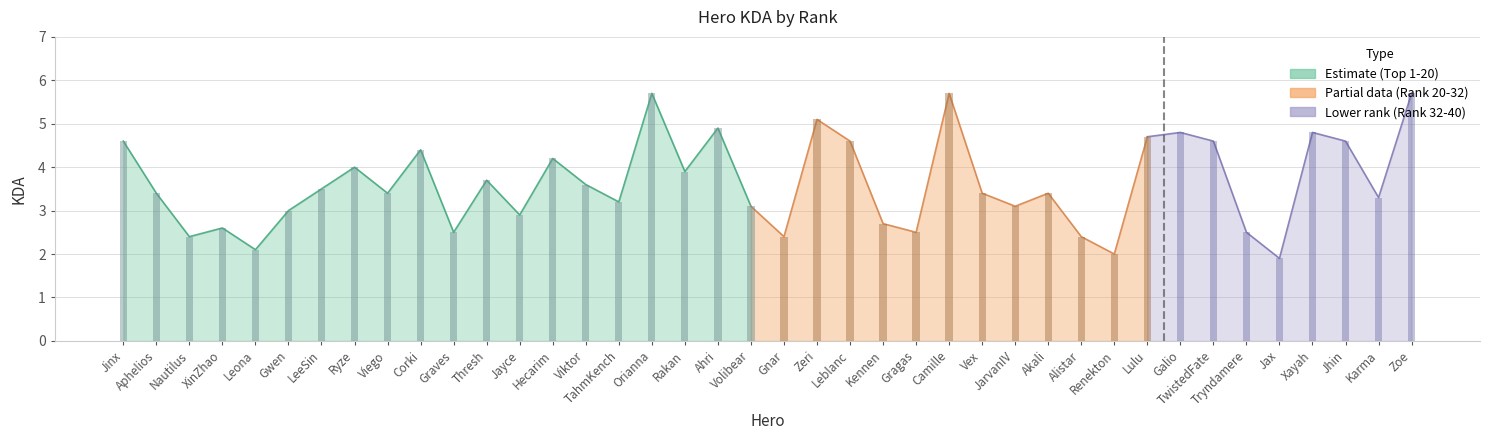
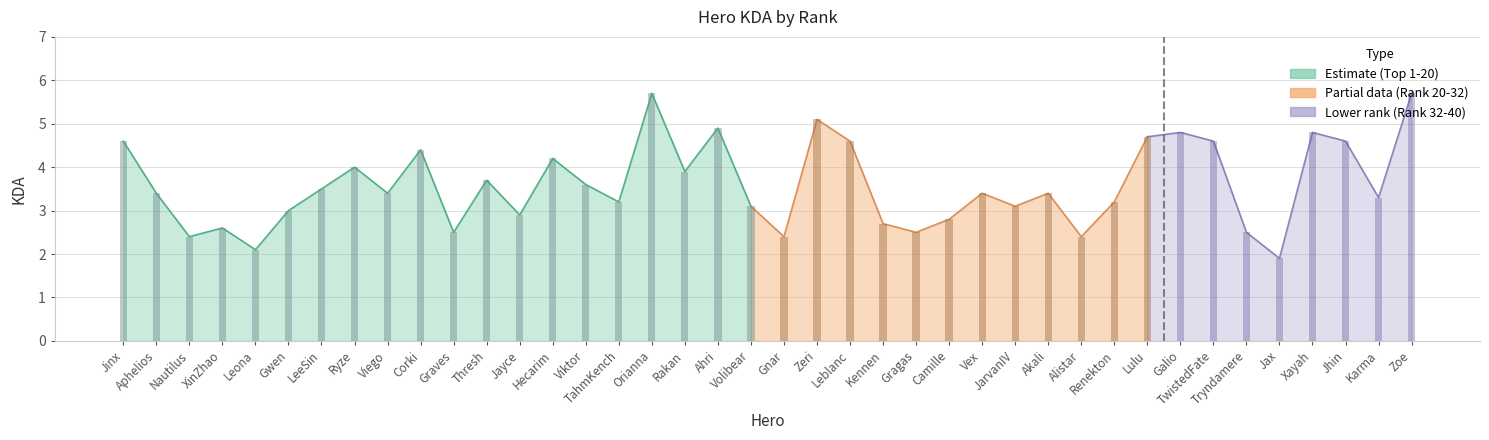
Partial data (Rank 20-32), Camille: 5.7 -> 2.8
Partial data (Rank 20-32), Renekton: 2.0 -> 3.2
